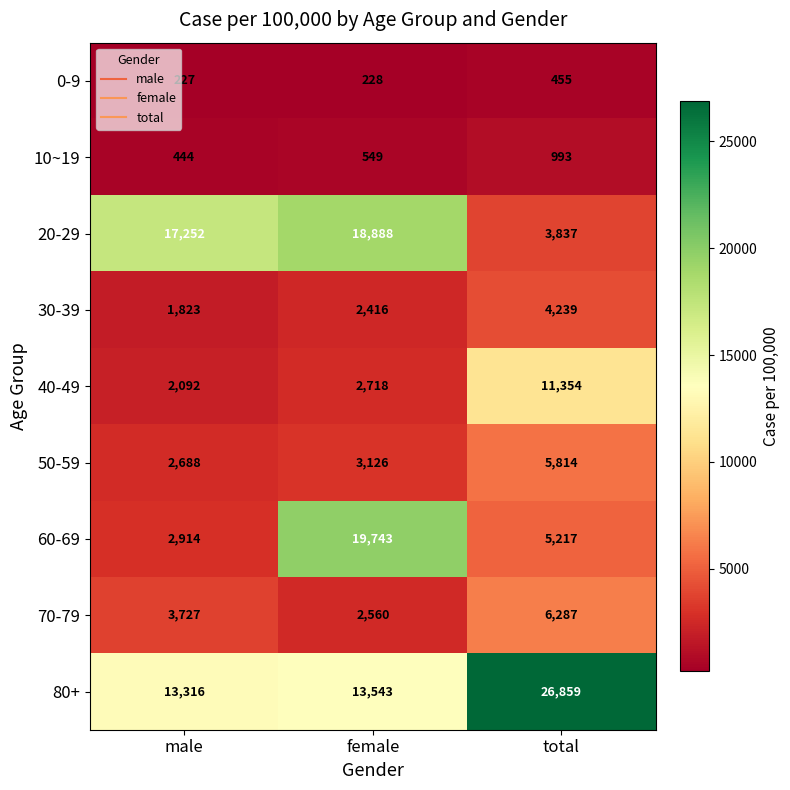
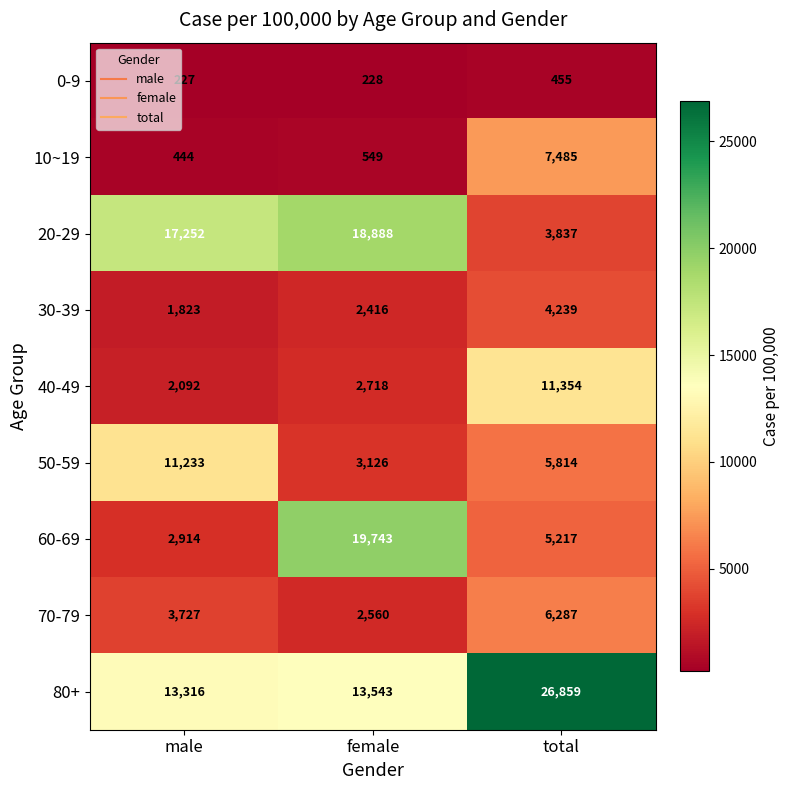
10~19, total: 993 -> 7,485
50-59, male: 2,688 -> 11,233
